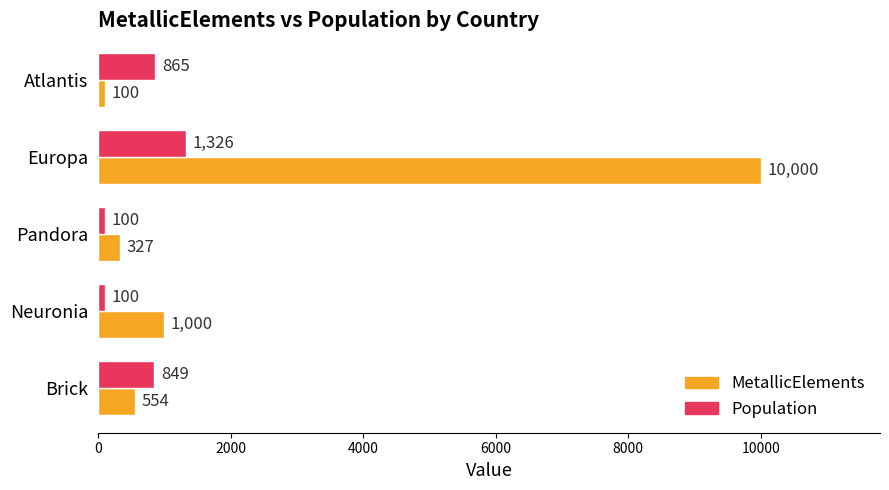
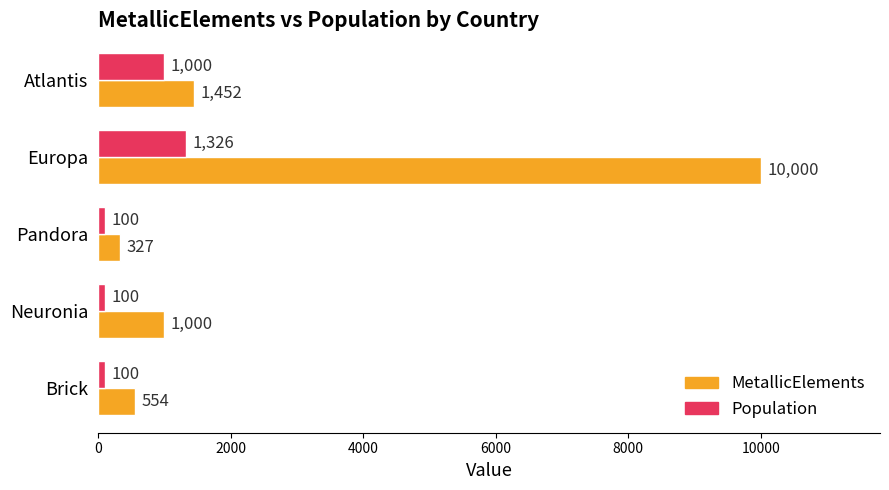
Population, Atlantis: 865 -> 1,000
MetallicElements, Atlantis: 100 -> 1,452
Population, Brick: 849 -> 100
